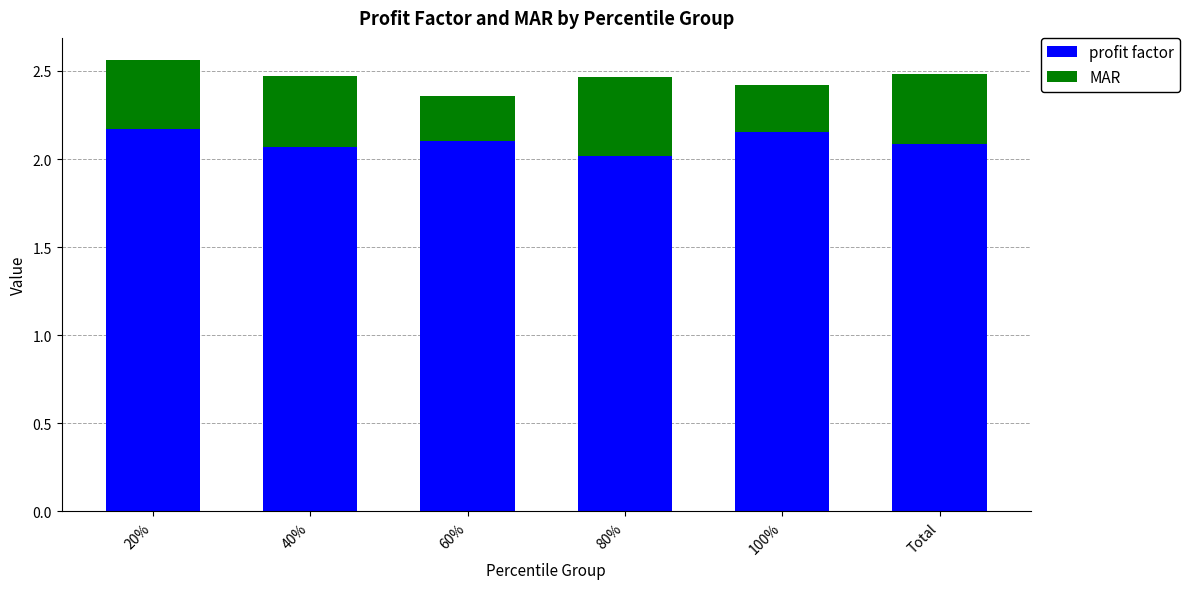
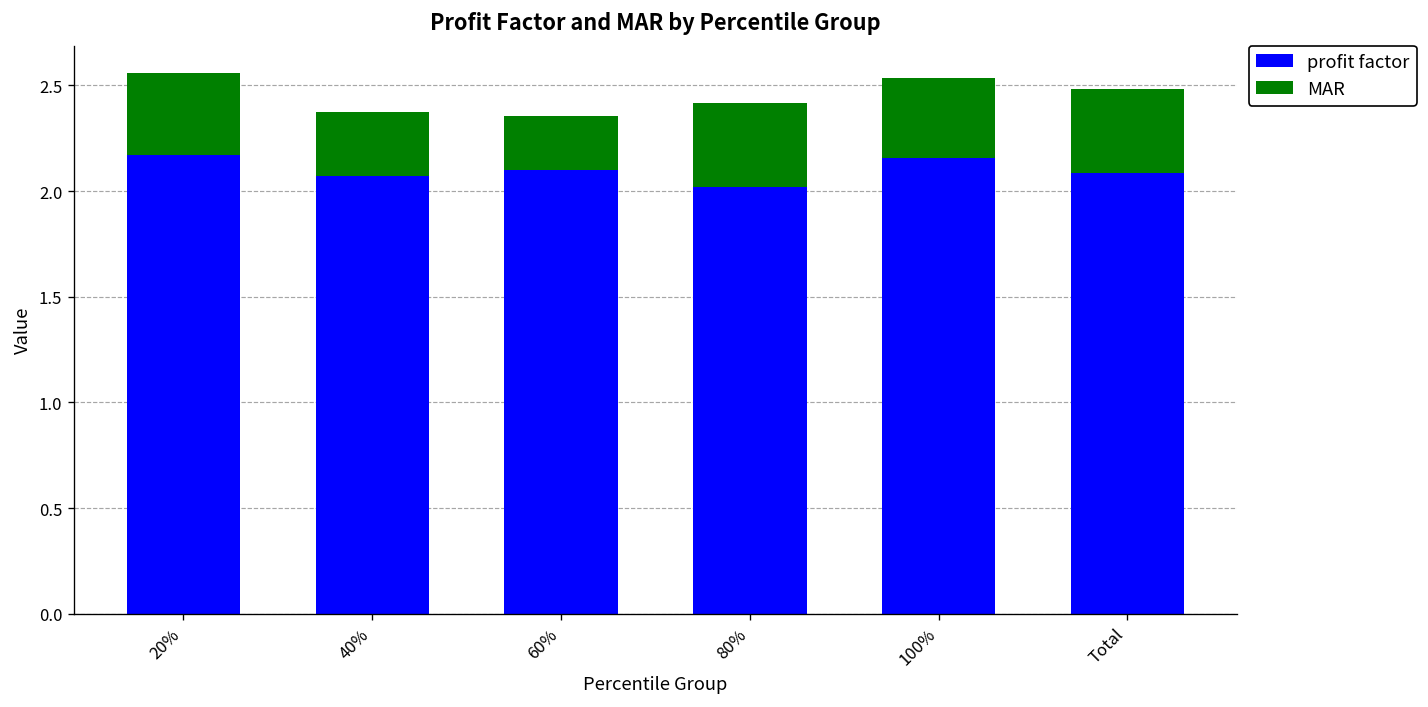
MAR, 40%: 0.40 -> 0.30
MAR, 80%: 0.45 -> 0.40
MAR, 100%: 0.27 -> 0.38
